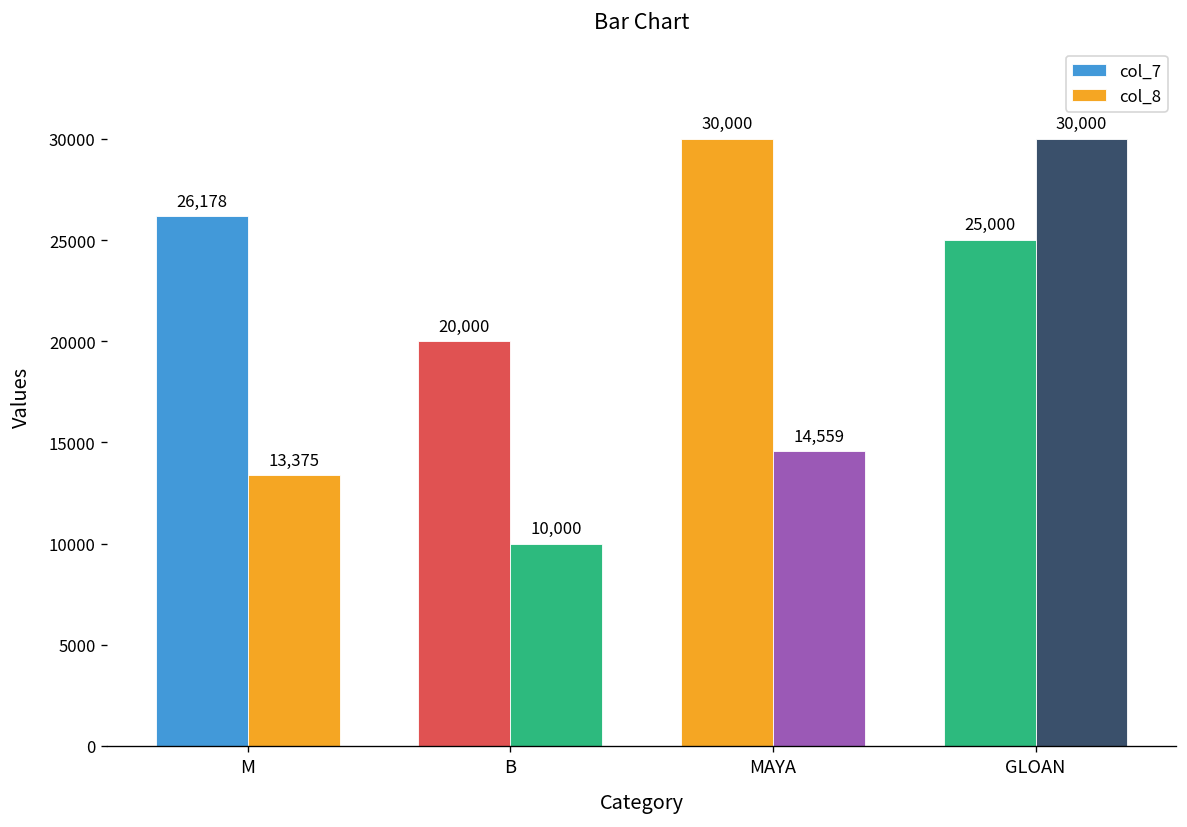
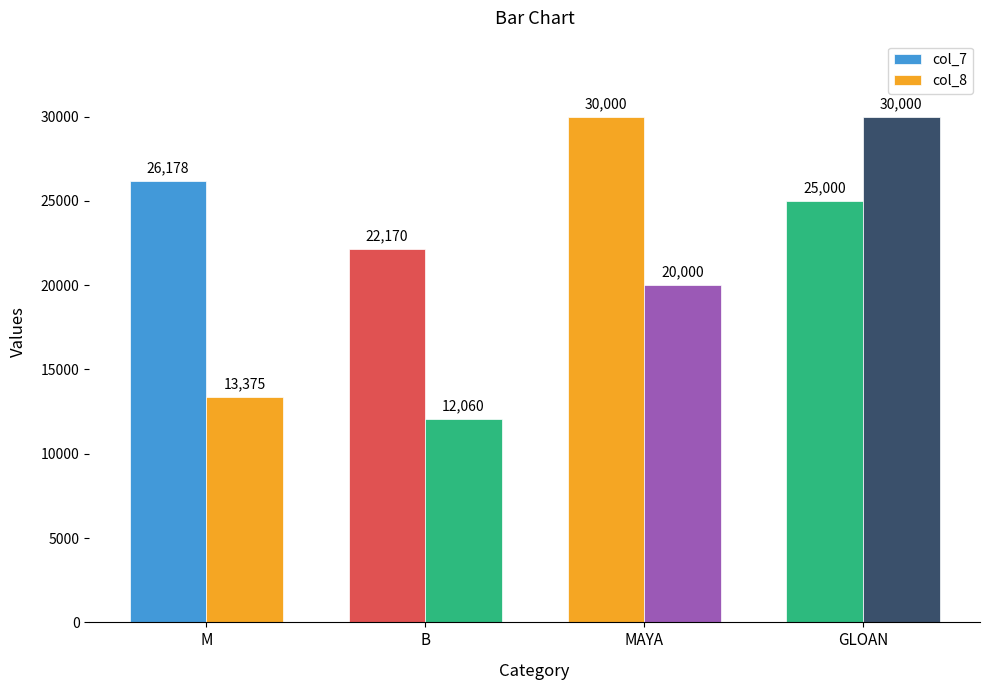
col_7, B: 20,000 -> 22,170
col_8, B: 10,000 -> 12,060
col_8, MAYA: 14,559 -> 20,000
